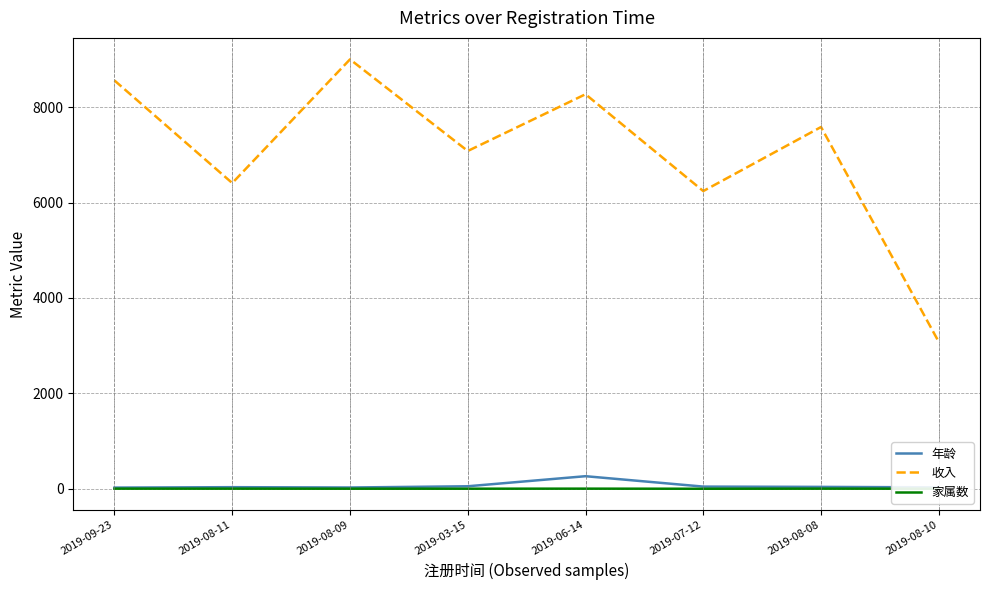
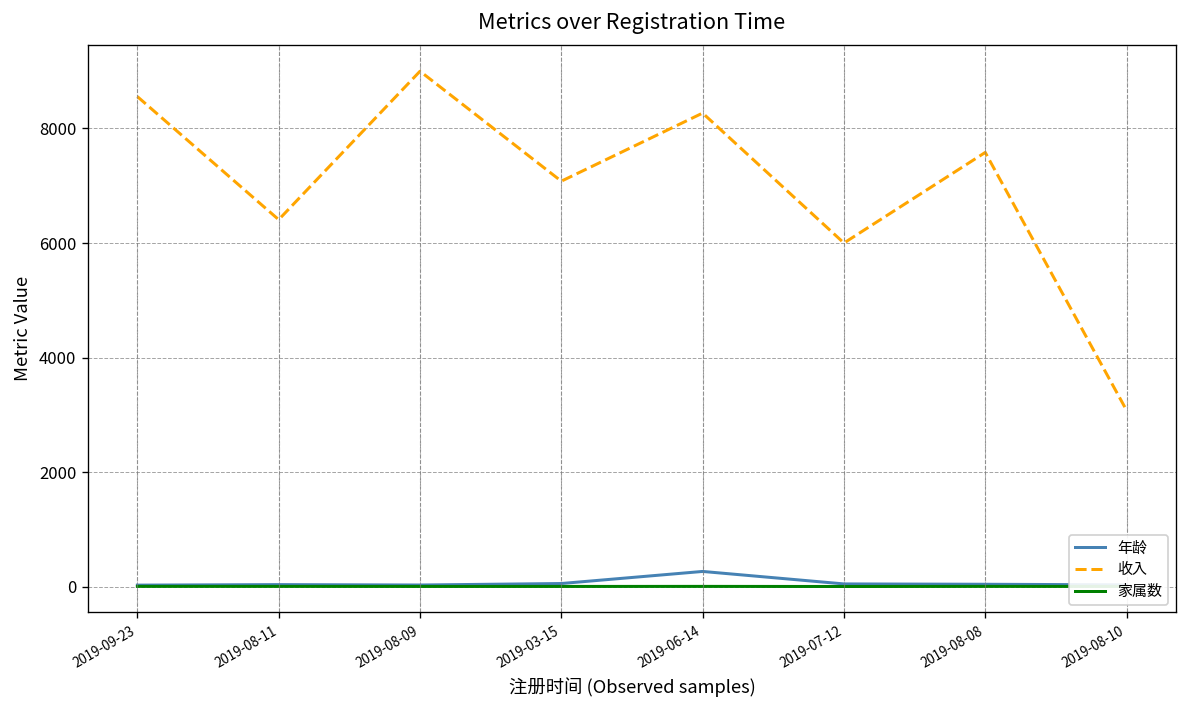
收入, 2019-07-12: 6200 -> 6000
